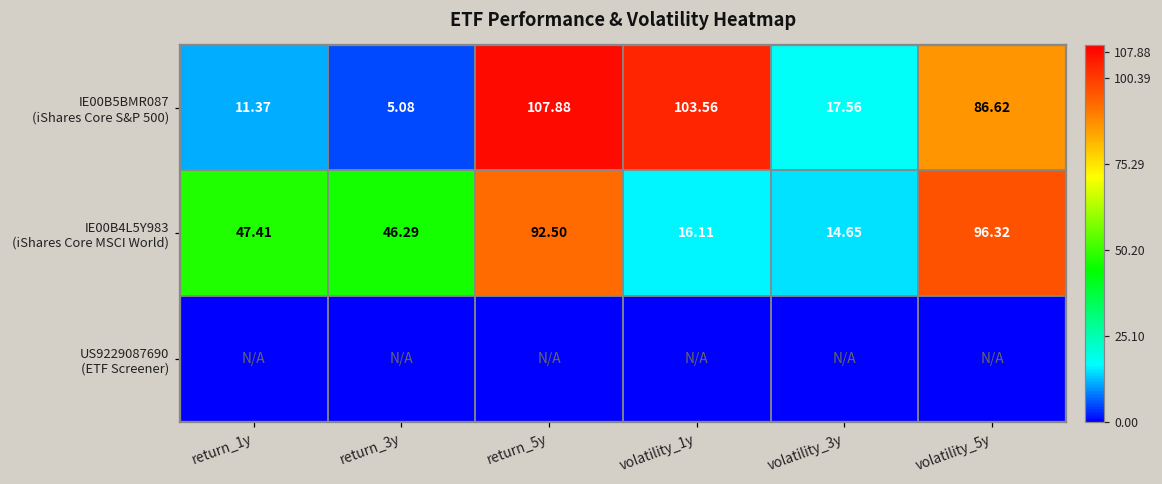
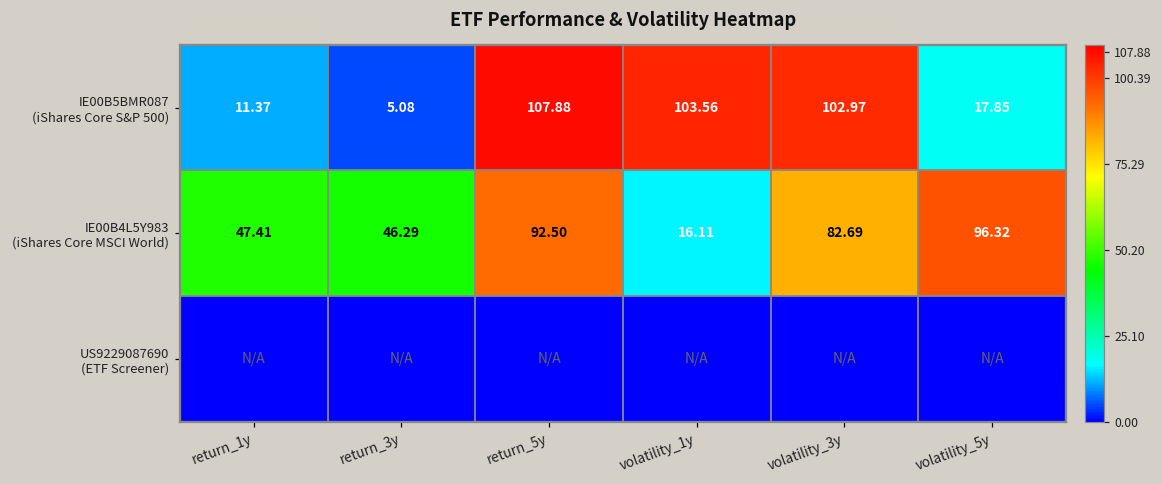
IE00B5BMR087 (iShares Core S&P 500), volatility_3y: 17.56 -> 102.97
IE00B5BMR087 (iShares Core S&P 500), volatility_5y: 86.62 -> 17.85
IE00B4L5Y983 (iShares Core MSCI World), volatility_3y: 14.65 -> 82.69
